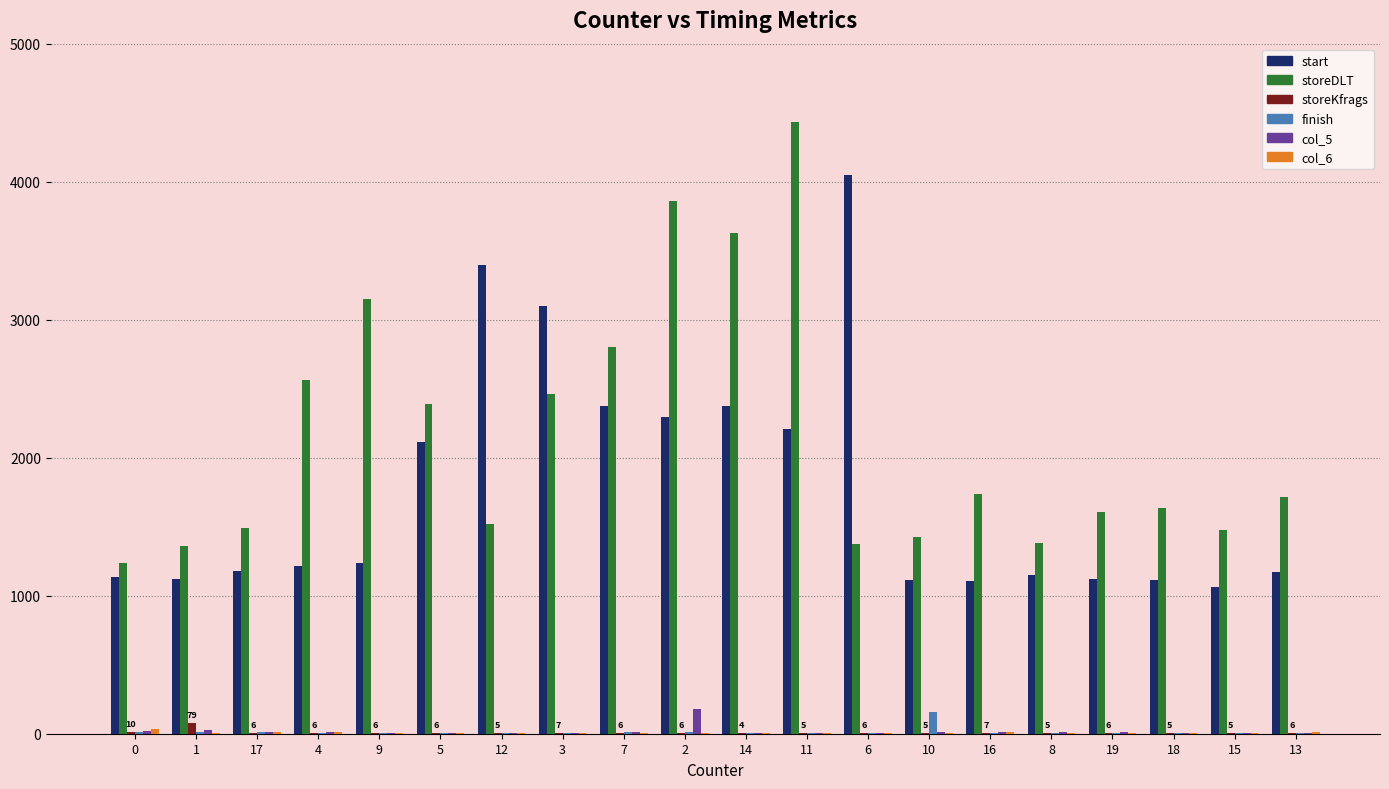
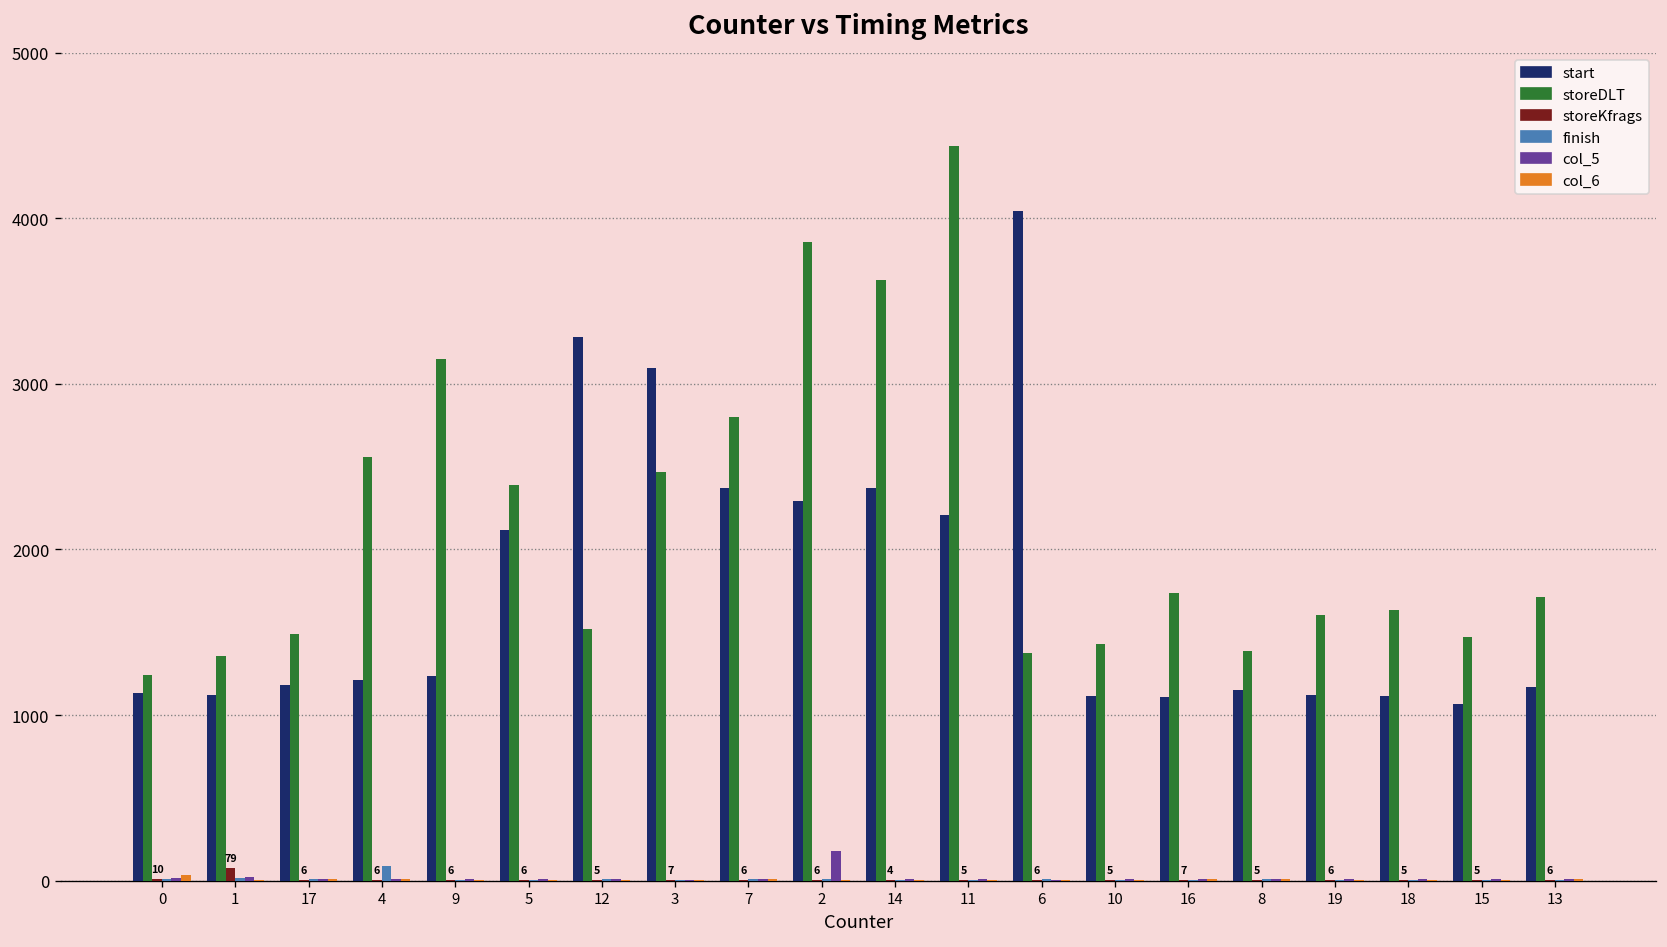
finish, 4: 10 -> 90
start, 12: 3400 -> 3280
finish, 10: 150 -> 10
